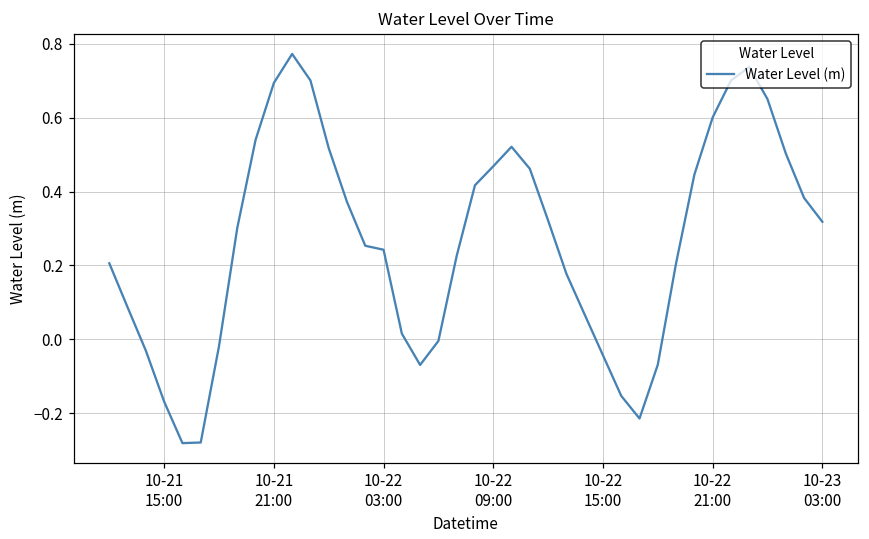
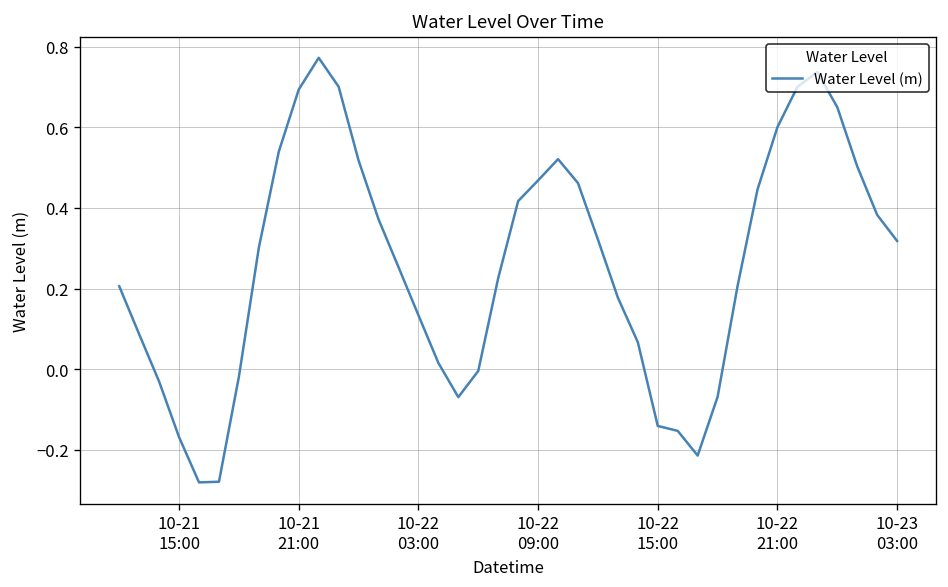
10-22 03:00: 0.24 -> 0.13
10-22 15:00: -0.04 -> -0.14
